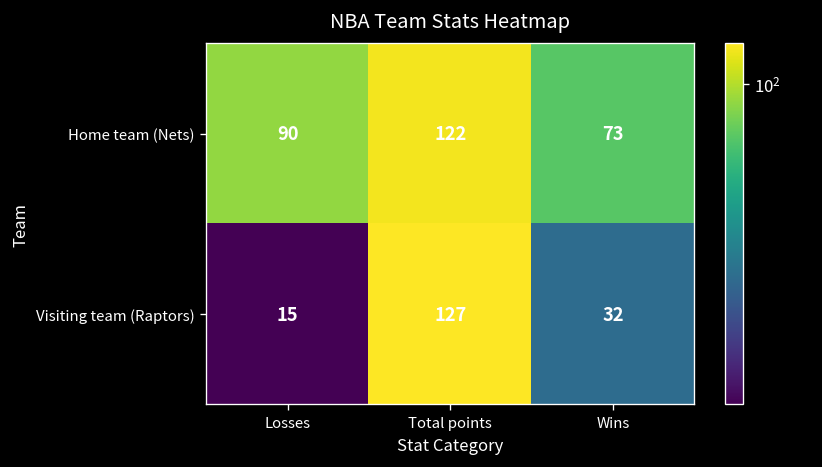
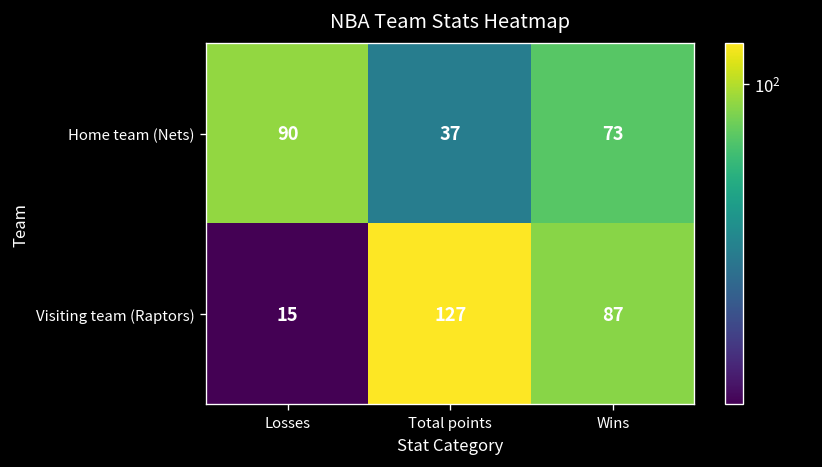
Home team (Nets), Total points: 122 -> 37
Visiting team (Raptors), Wins: 32 -> 87
